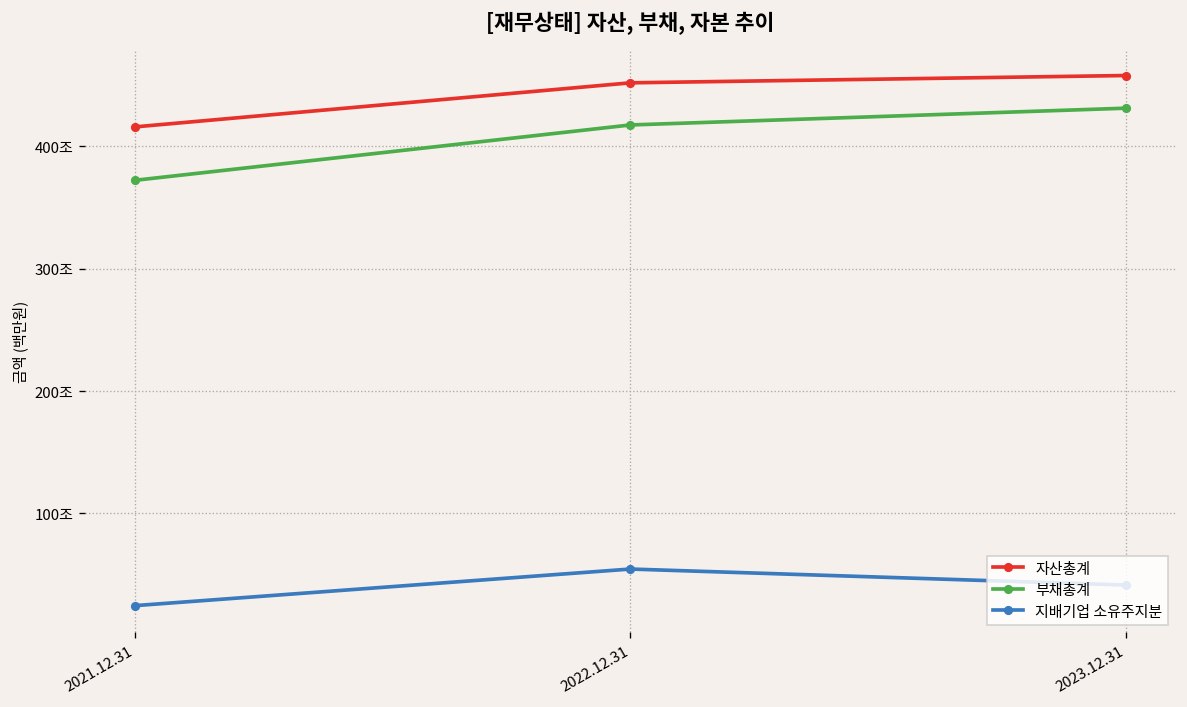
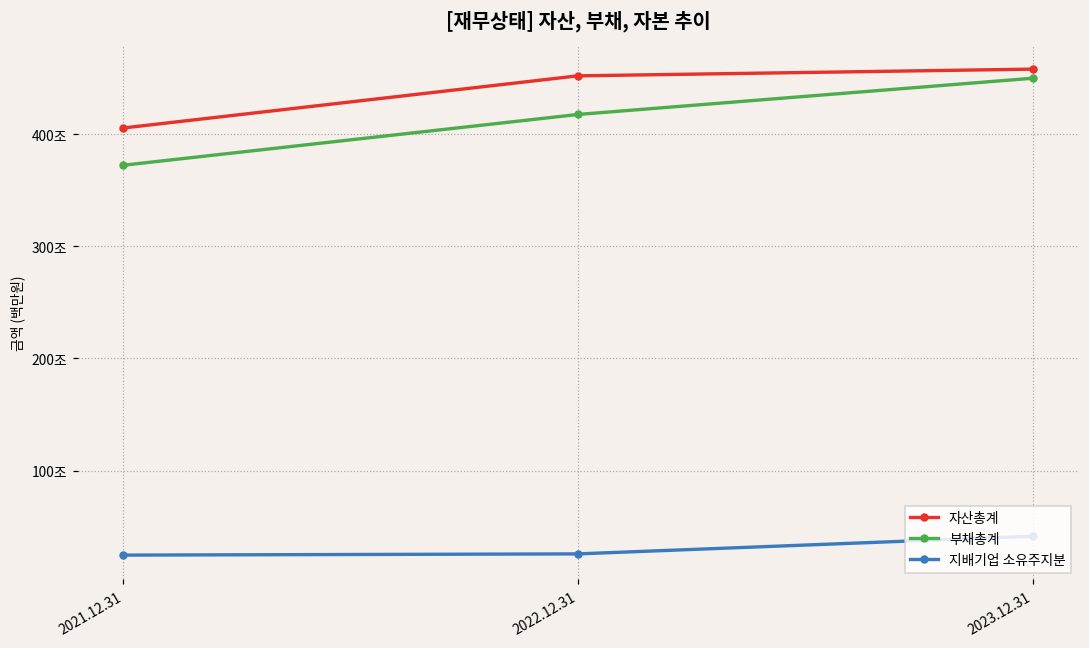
자산총계, 2021.12.31: 416조 -> 406조
지배기업 소유주지분, 2022.12.31: 54조 -> 26조
부채총계, 2023.12.31: 431조 -> 450조
